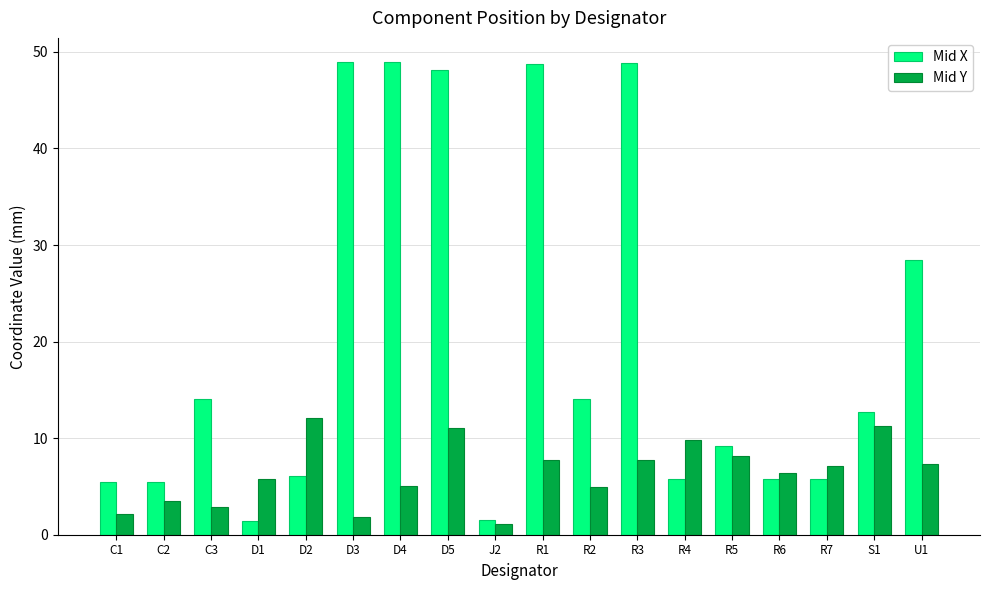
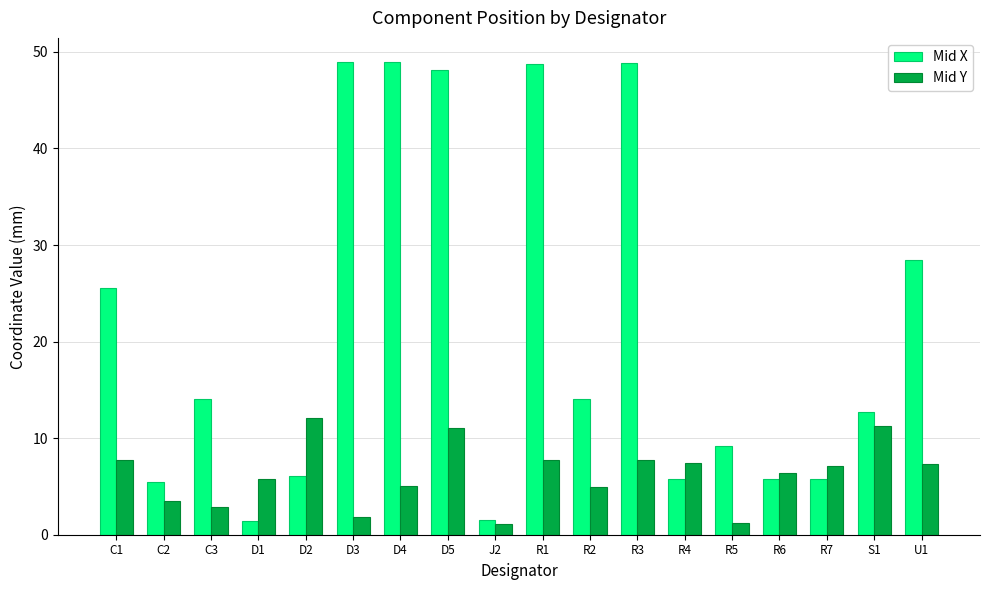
Mid X, C1: 6 -> 26
Mid Y, C1: 2 -> 8
Mid Y, R4: 10 -> 7
Mid Y, R5: 8 -> 1
